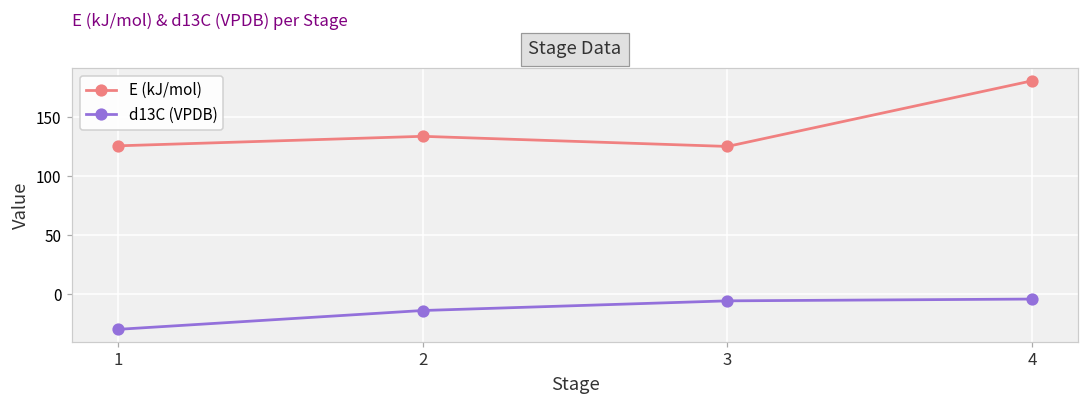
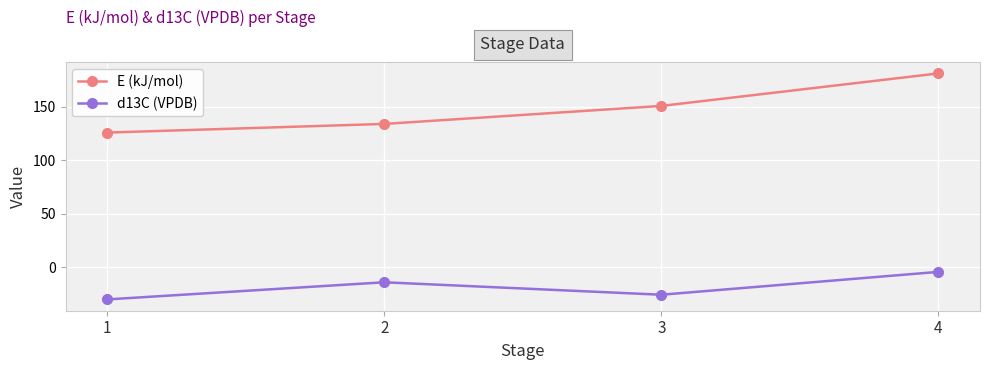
E (kJ/mol), 3: 125 -> 151
d13C (VPDB), 3: -6 -> -25
